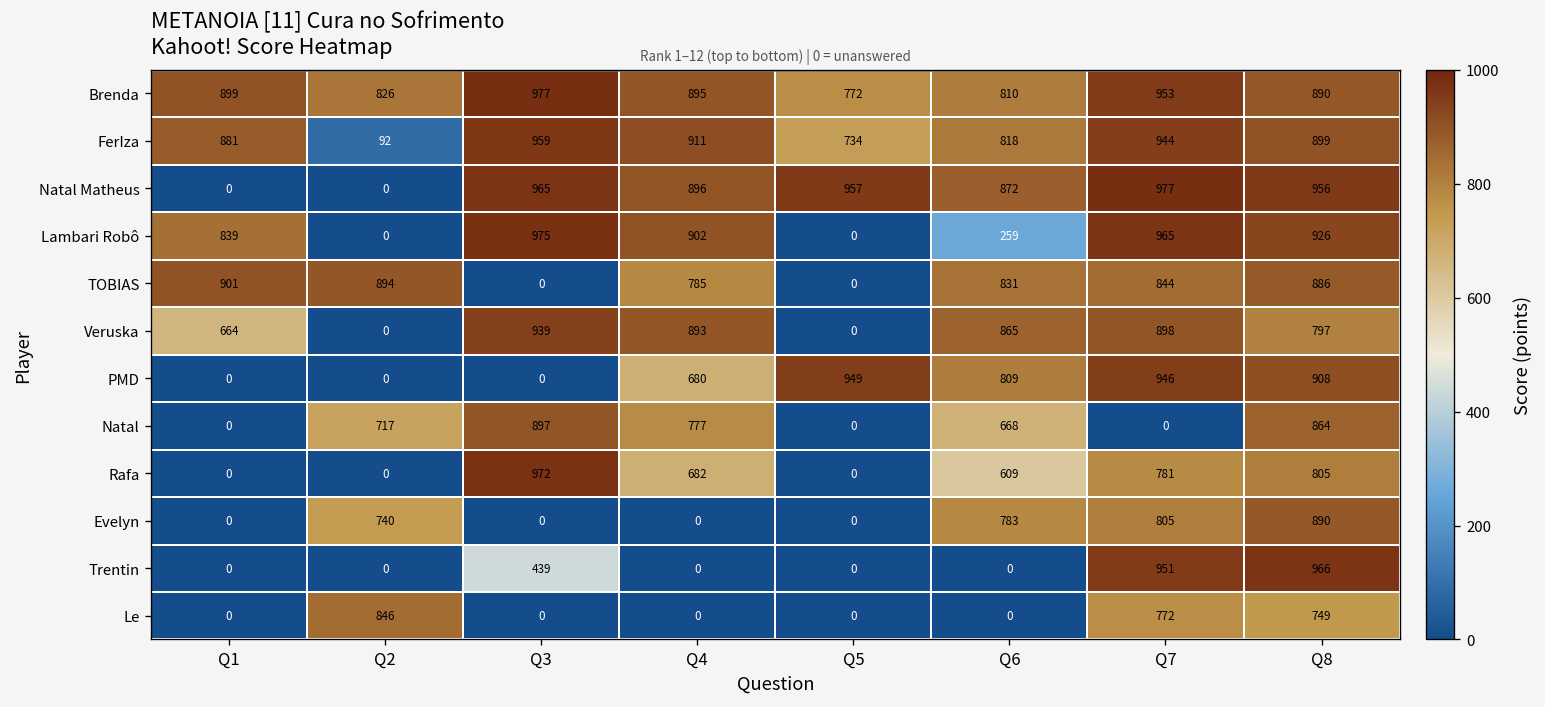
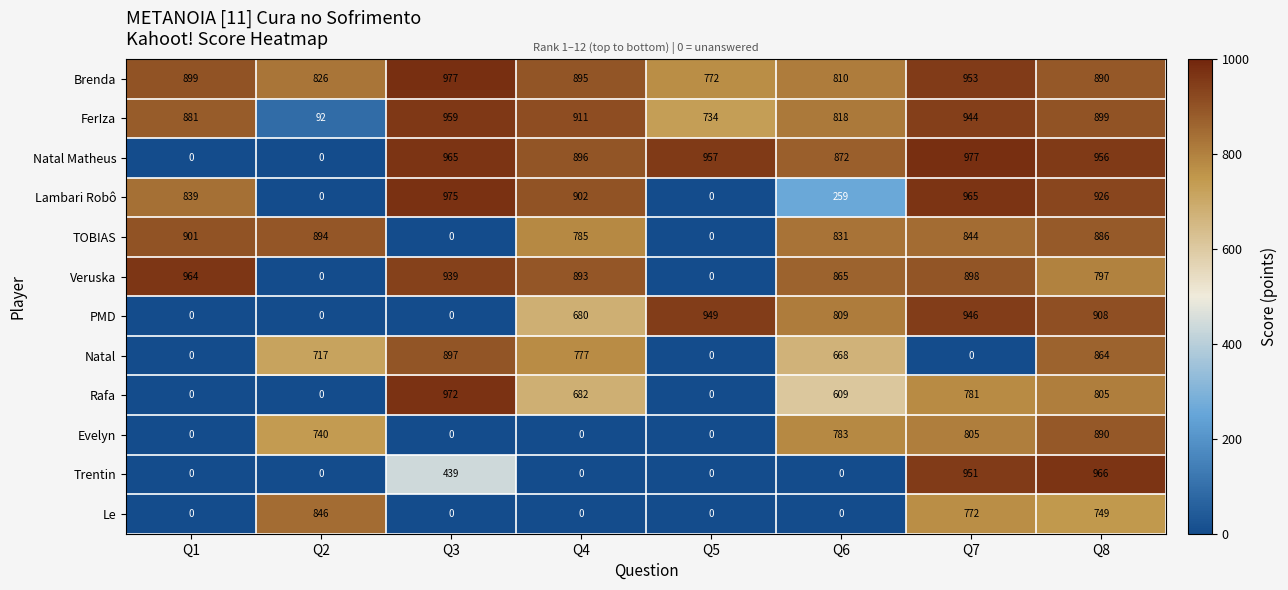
Veruska, Q1: 664 -> 964
